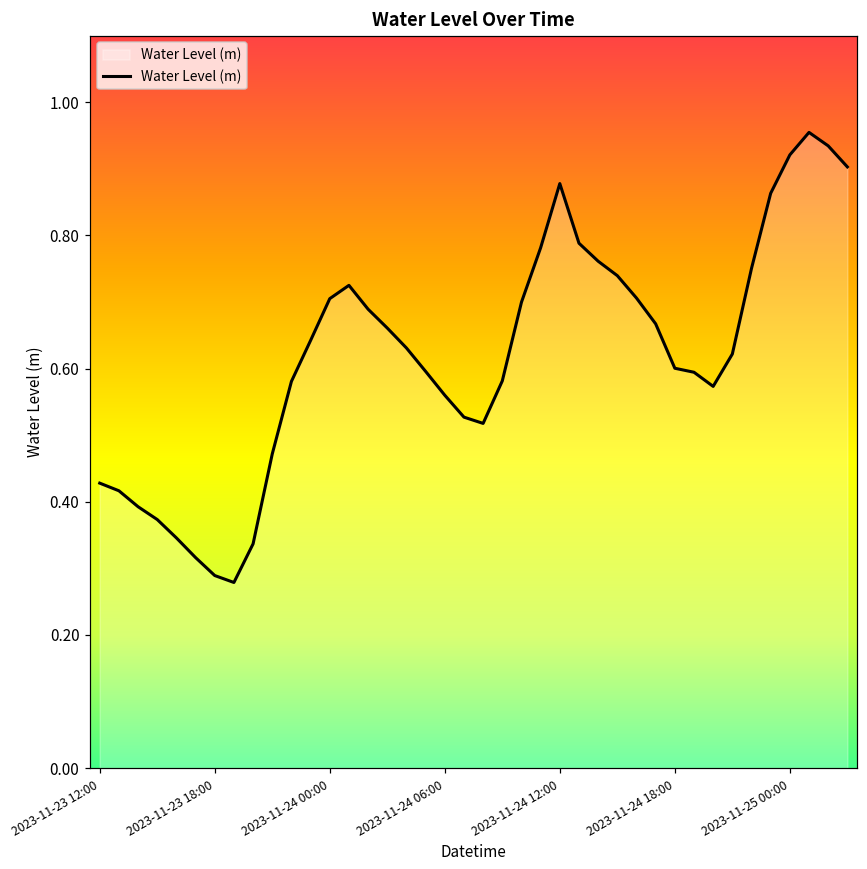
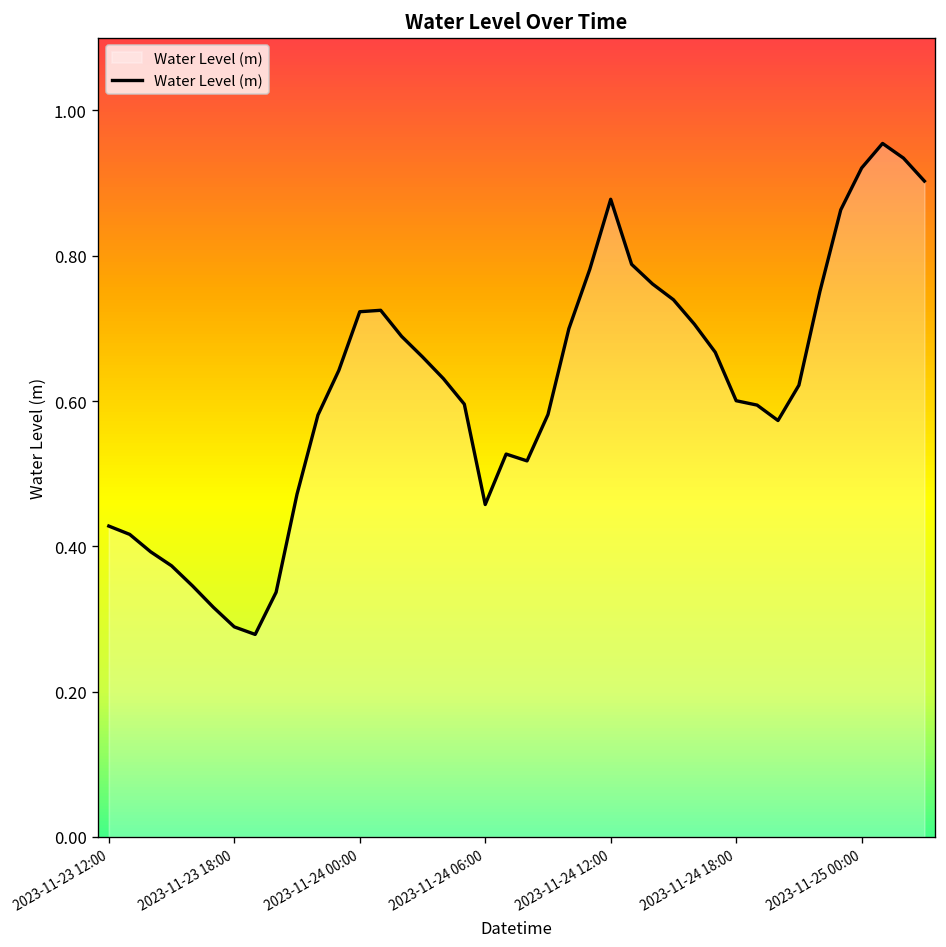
2023-11-24 00:00: 0.70 -> 0.72
2023-11-24 06:00: 0.56 -> 0.46
